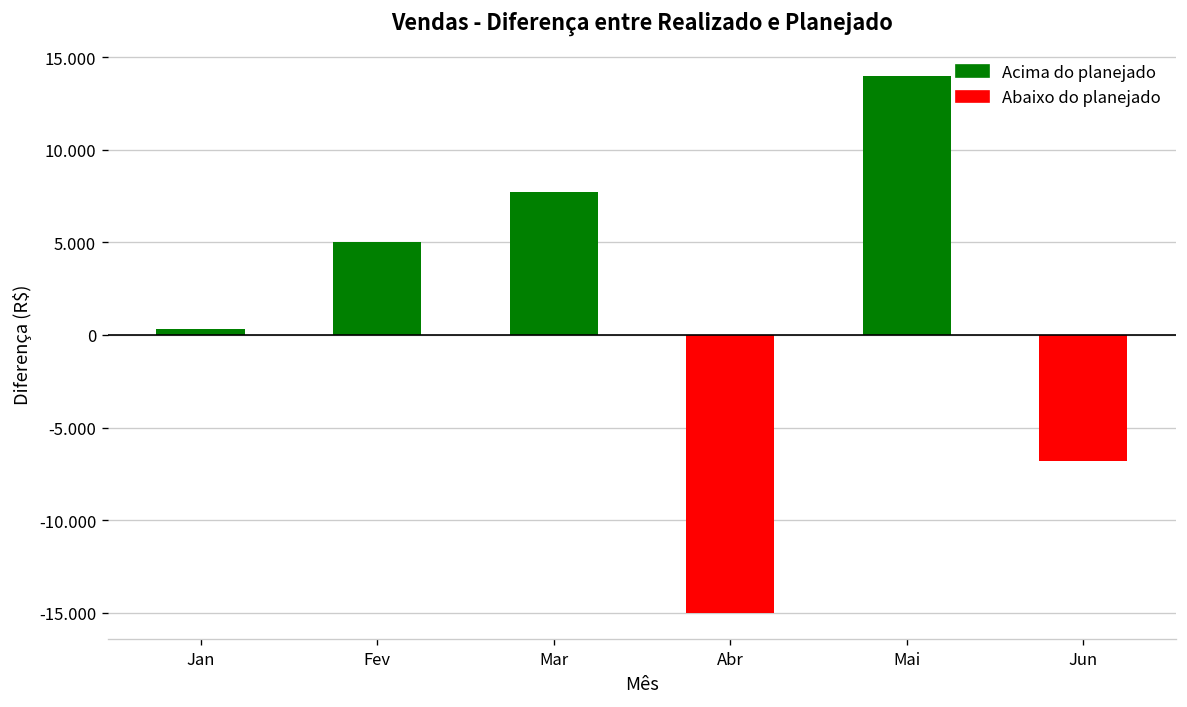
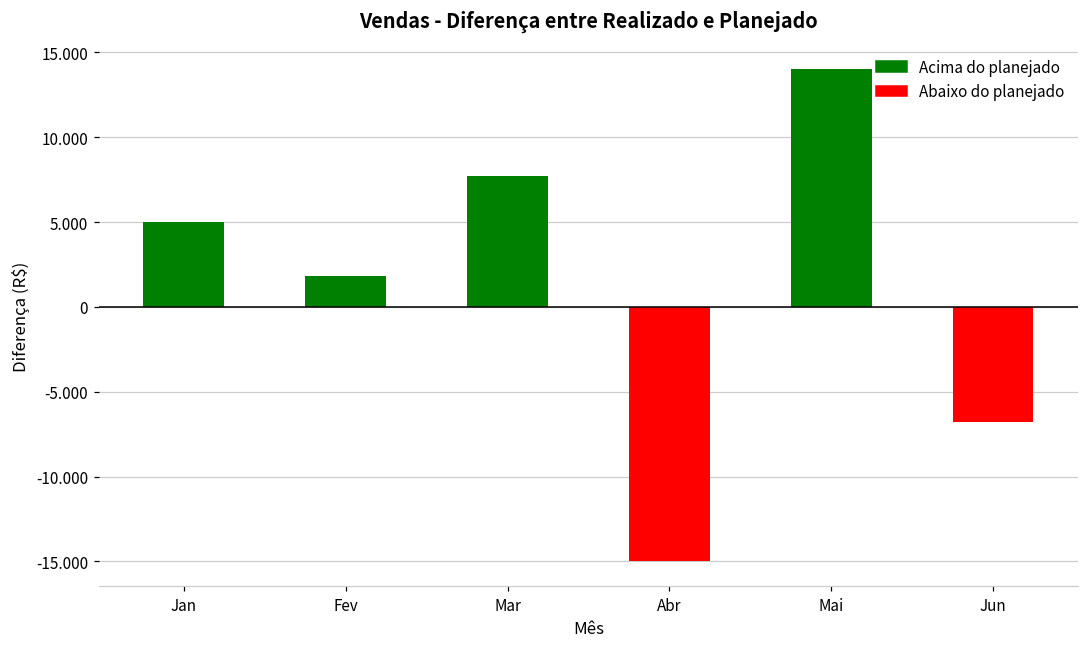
Jan: 0.3 -> 5.0
Fev: 5.0 -> 1.8
